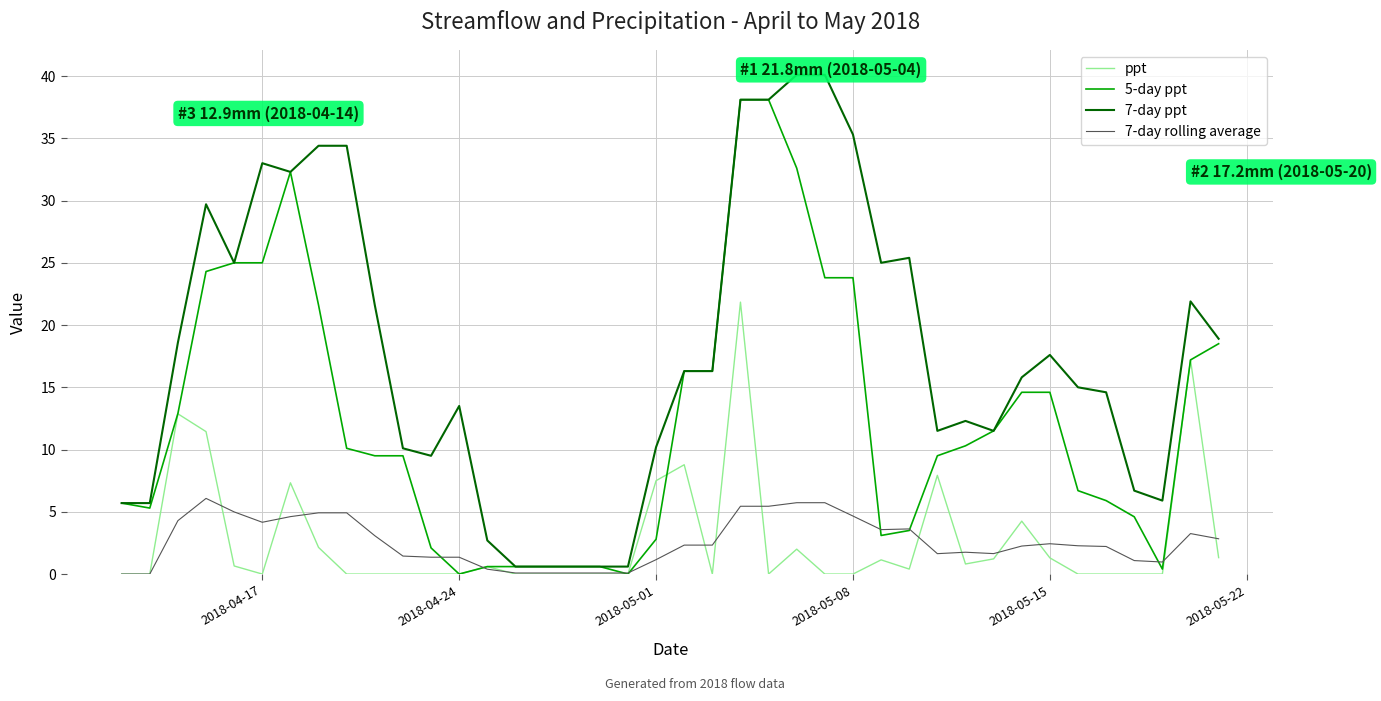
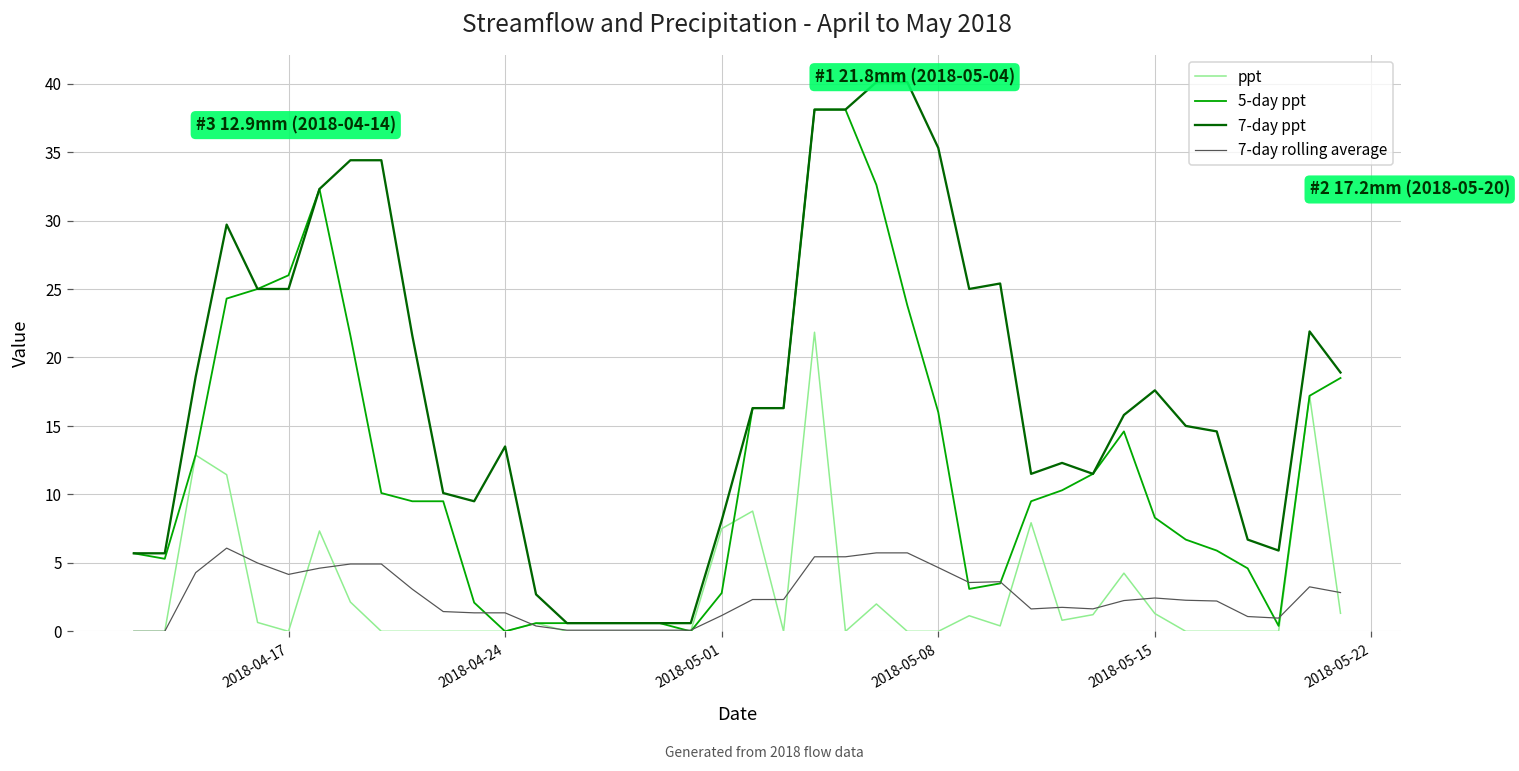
5-day ppt, 2018-04-17: 25 -> 26
7-day ppt, 2018-04-17: 33 -> 25
7-day ppt, 2018-05-01: 10.2 -> 8.1
5-day ppt, 2018-05-08: 23.8 -> 16.0
5-day ppt, 2018-05-15: 14.6 -> 8.3
